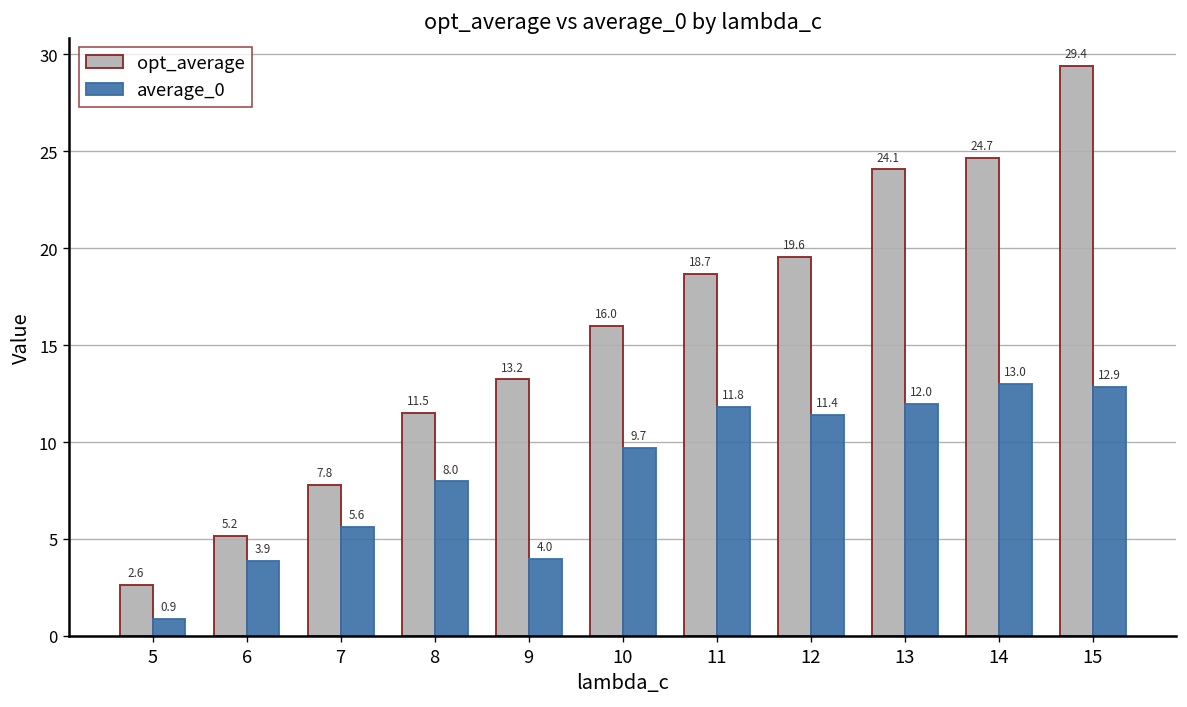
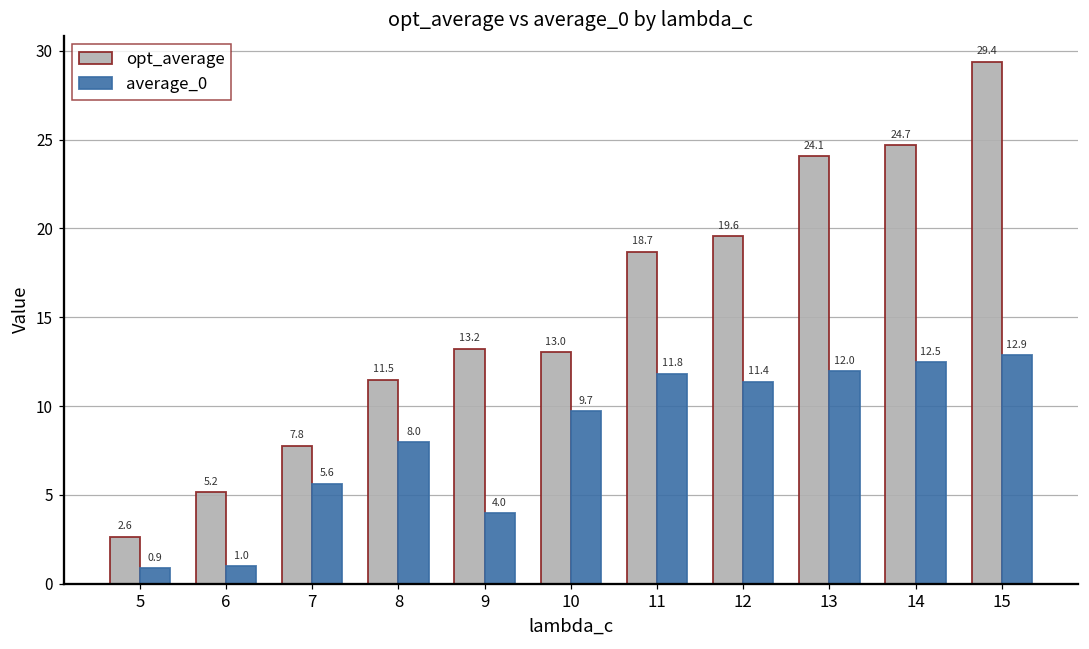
average_0, 6: 3.9 -> 1.0
opt_average, 10: 16.0 -> 13.0
average_0, 14: 13.0 -> 12.5
